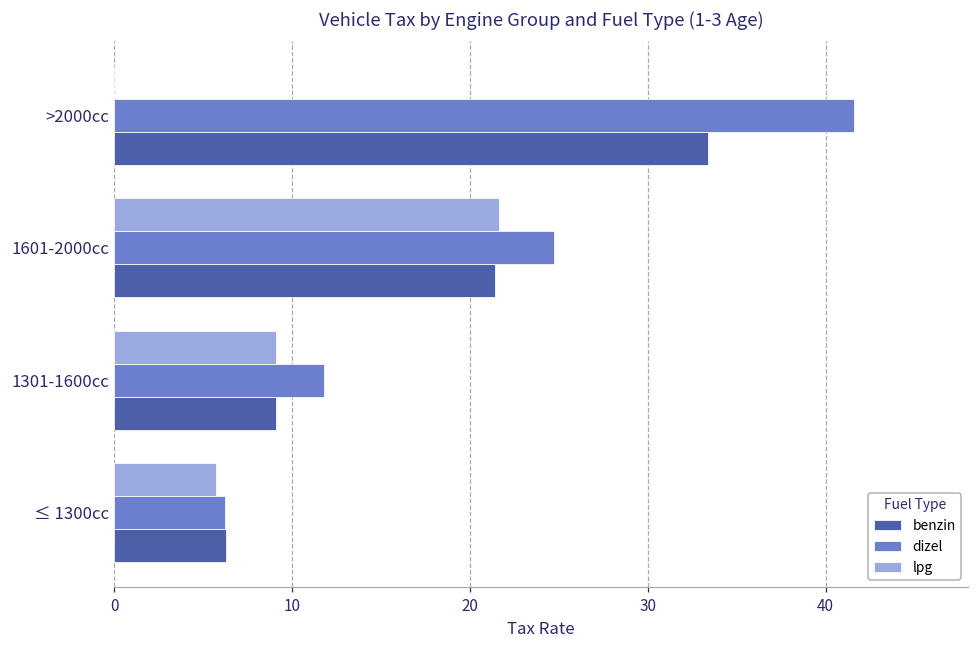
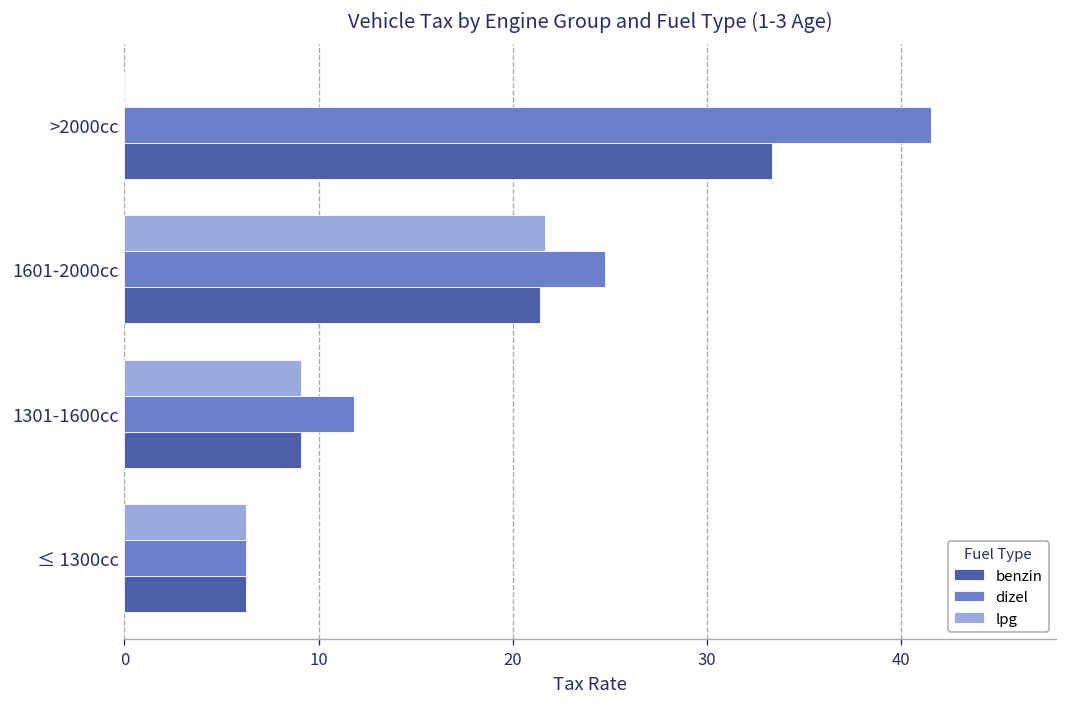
lpg, ≤ 1300cc: 5.7 -> 6.2
